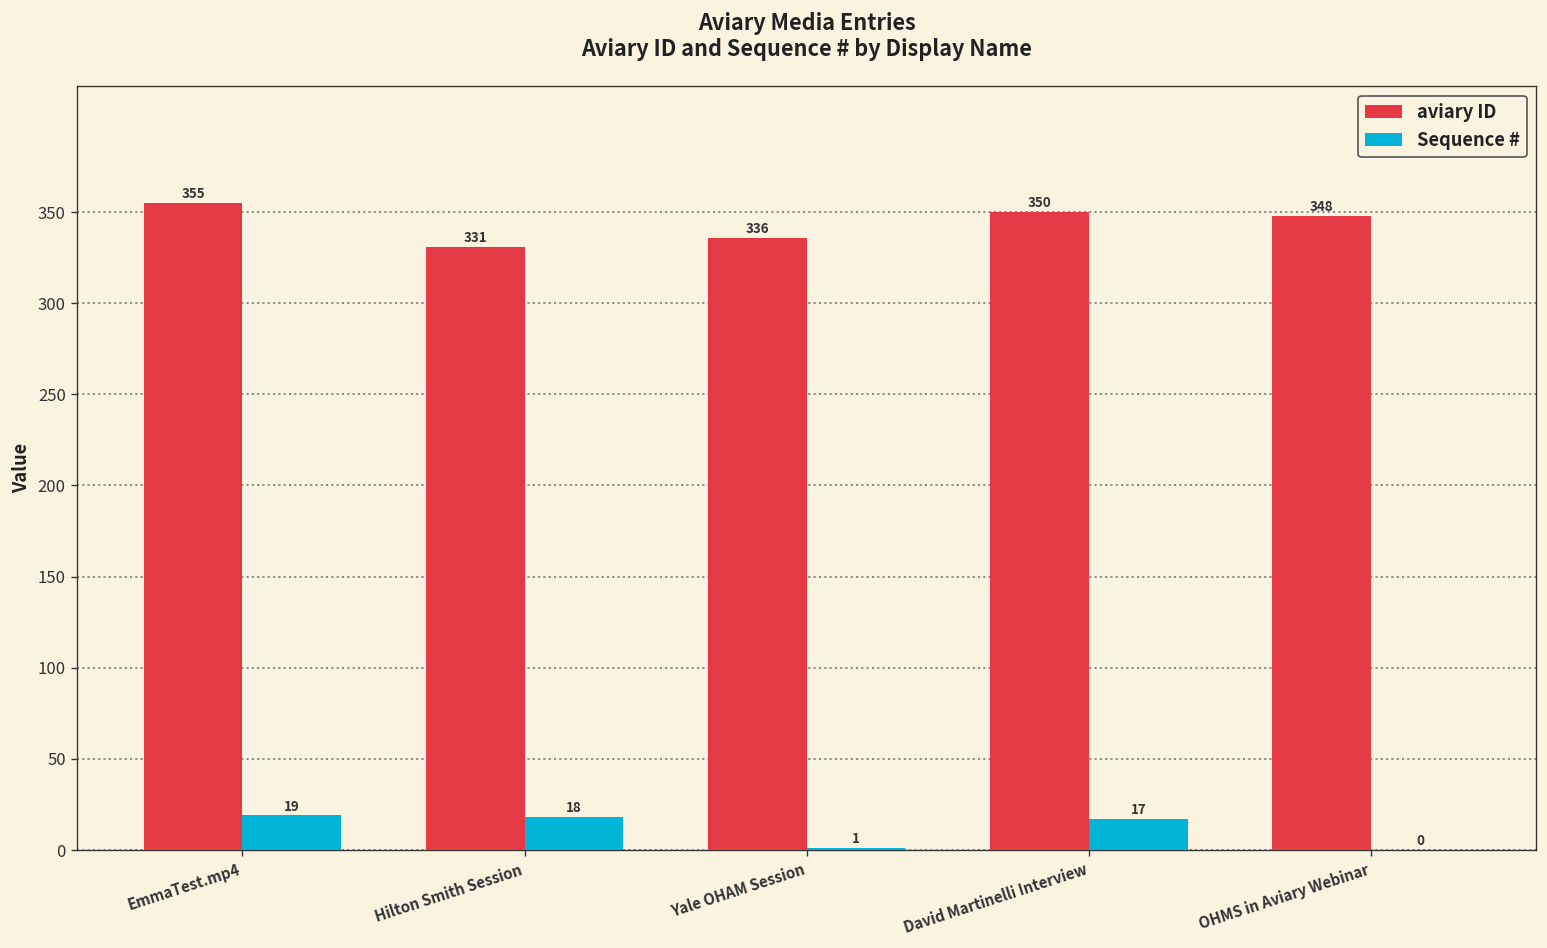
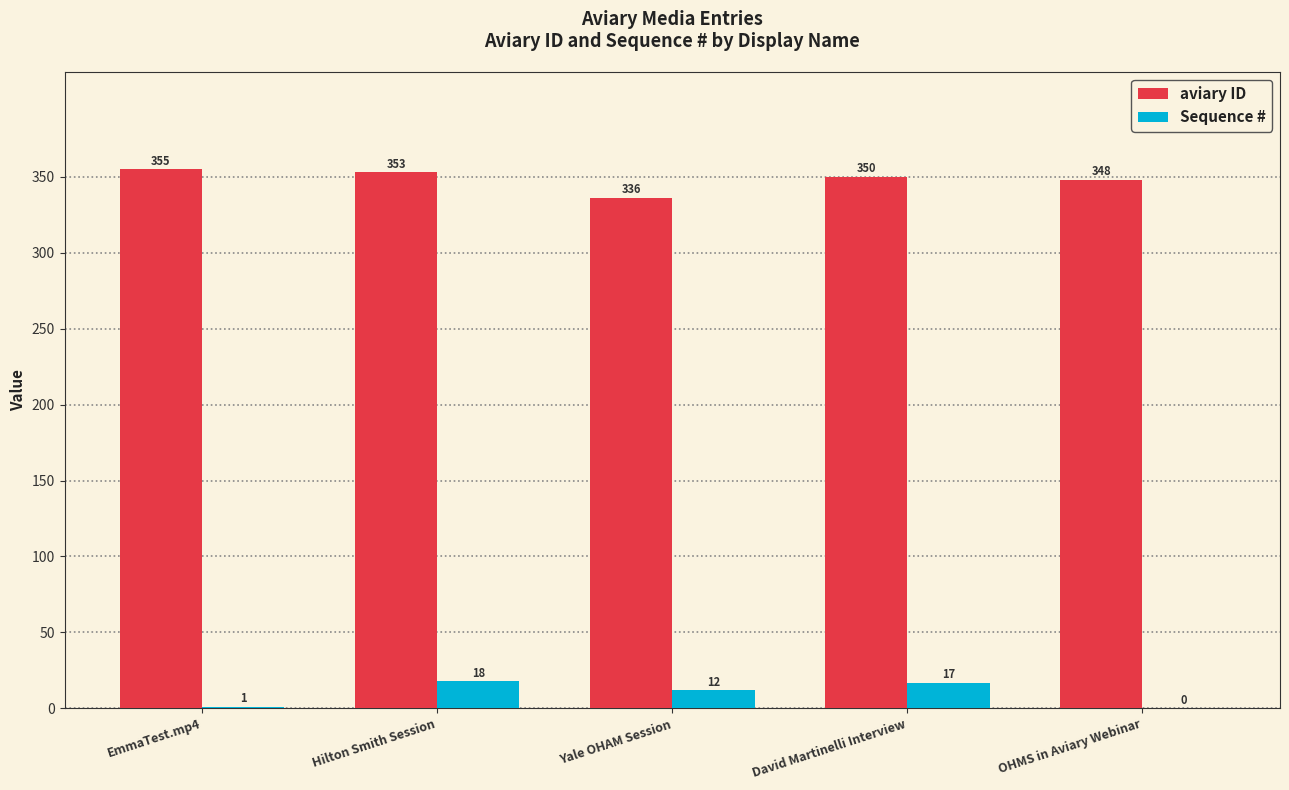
Sequence #, EmmaTest.mp4: 19 -> 1
aviary ID, Hilton Smith Session: 331 -> 353
Sequence #, Yale OHAM Session: 1 -> 12
